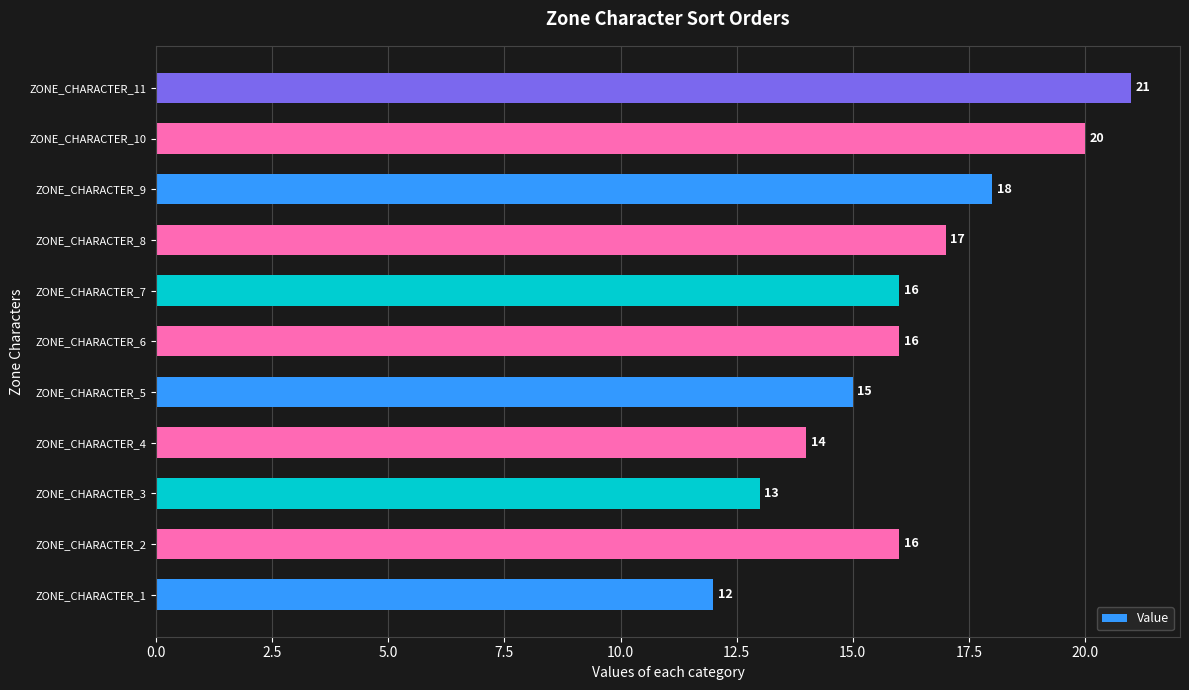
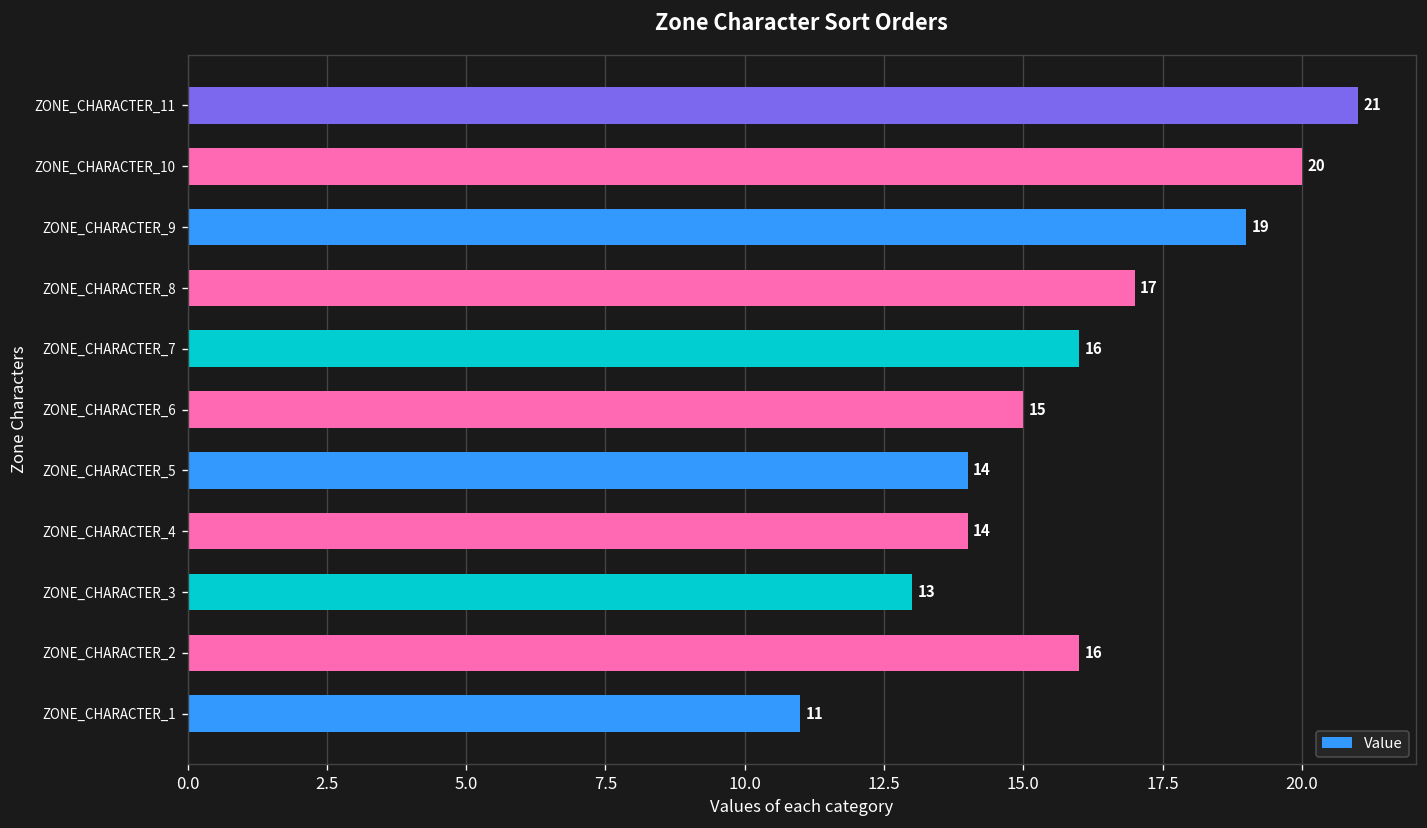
ZONE_CHARACTER_9: 18 -> 19
ZONE_CHARACTER_6: 16 -> 15
ZONE_CHARACTER_5: 15 -> 14
ZONE_CHARACTER_1: 12 -> 11
